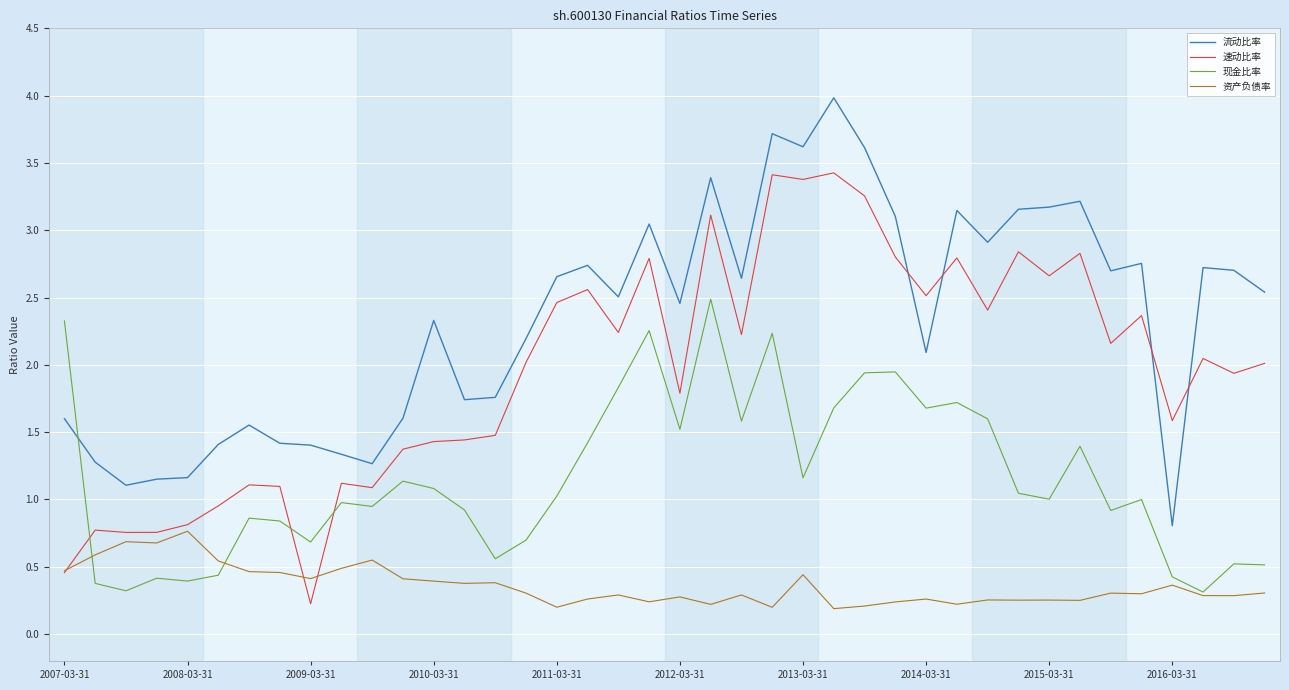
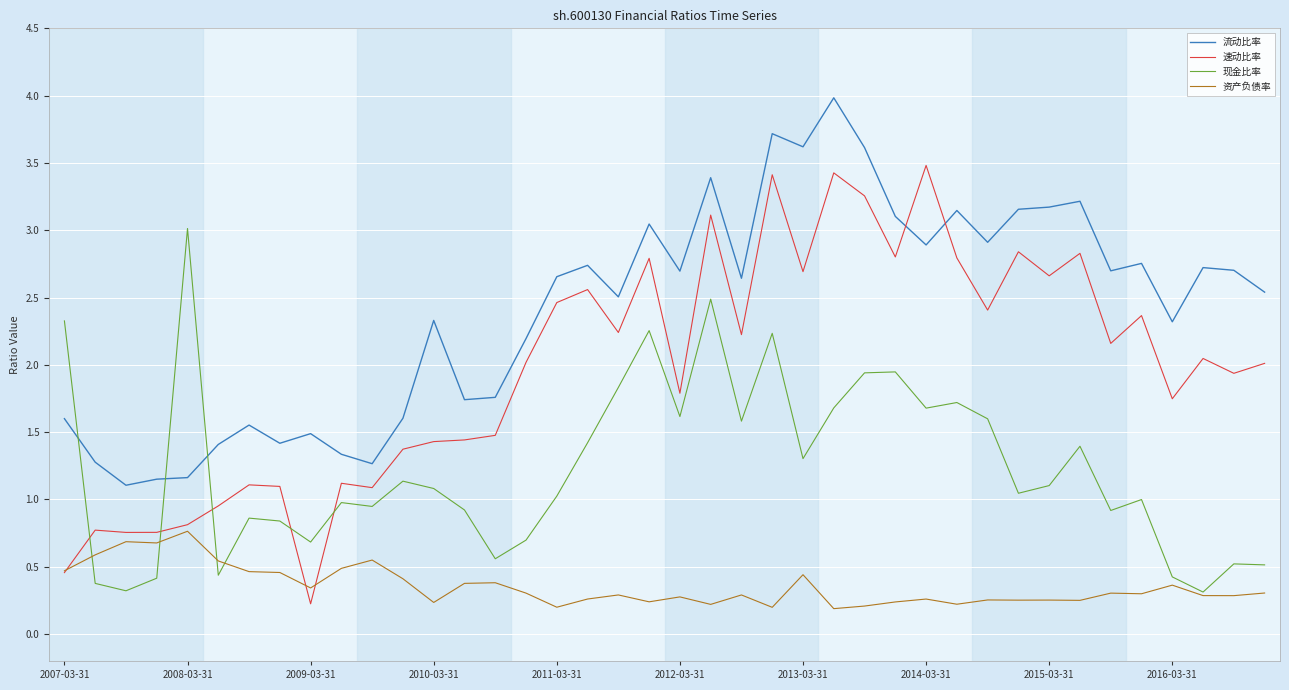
现金比率, 2008-03-31: 0.39 -> 3.01
流动比率, 2009-03-31: 1.40 -> 1.49
资产负债率, 2009-03-31: 0.41 -> 0.34
资产负债率, 2010-03-31: 0.39 -> 0.23
流动比率, 2012-03-31: 2.46 -> 2.70
现金比率, 2012-03-31: 1.52 -> 1.62
速动比率, 2013-03-31: 3.38 -> 2.69
现金比率, 2013-03-31: 1.16 -> 1.30
流动比率, 2014-03-31: 2.09 -> 2.89
速动比率, 2014-03-31: 2.51 -> 3.48
现金比率, 2015-03-31: 1.00 -> 1.10
流动比率, 2016-03-31: 0.80 -> 2.32
速动比率, 2016-03-31: 1.59 -> 1.75
